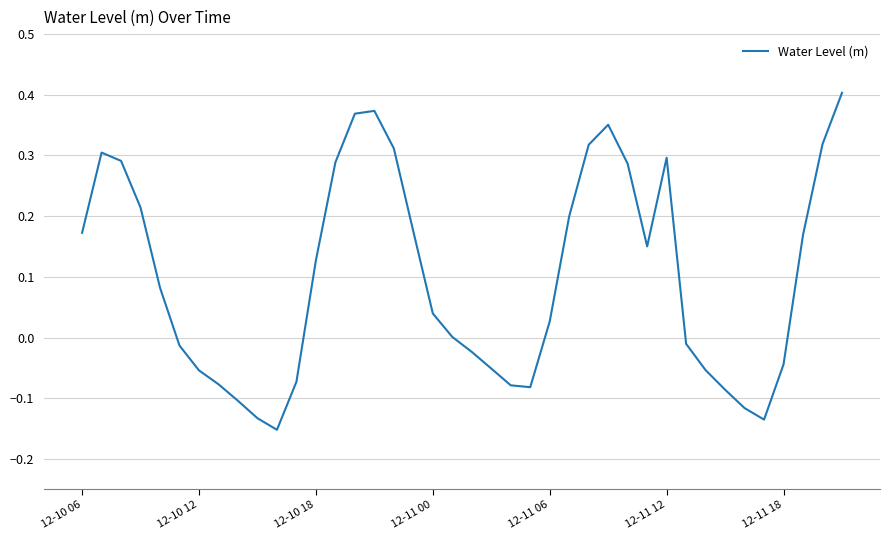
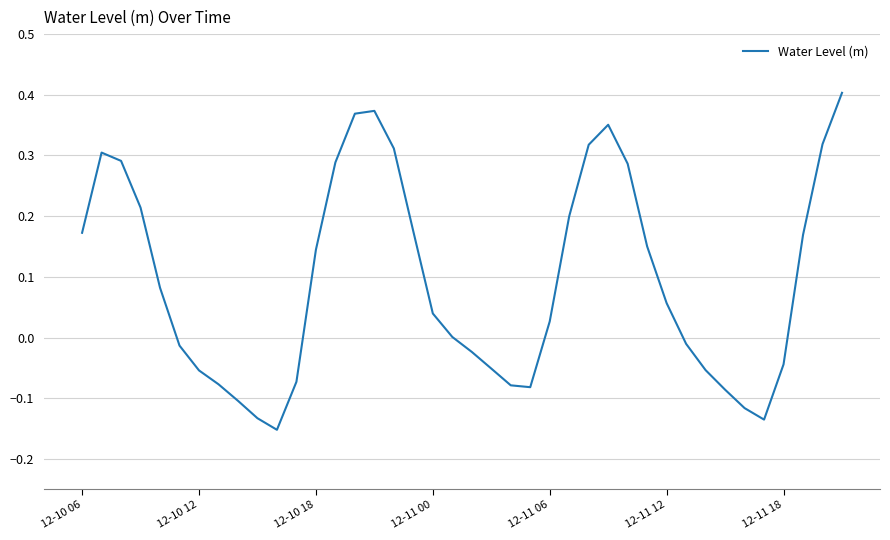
12-10 18: 0.13 -> 0.14
12-11 12: 0.30 -> 0.06
